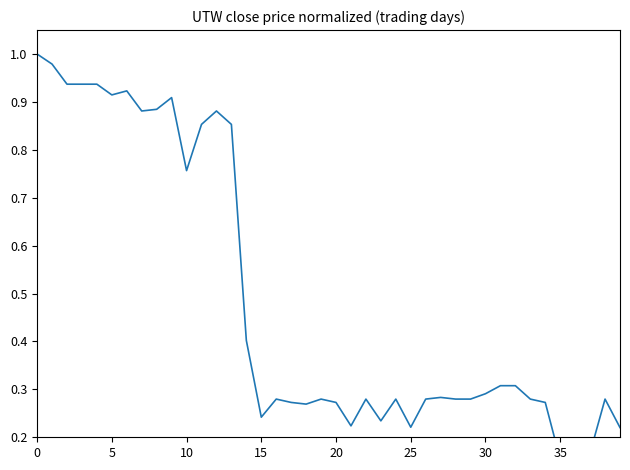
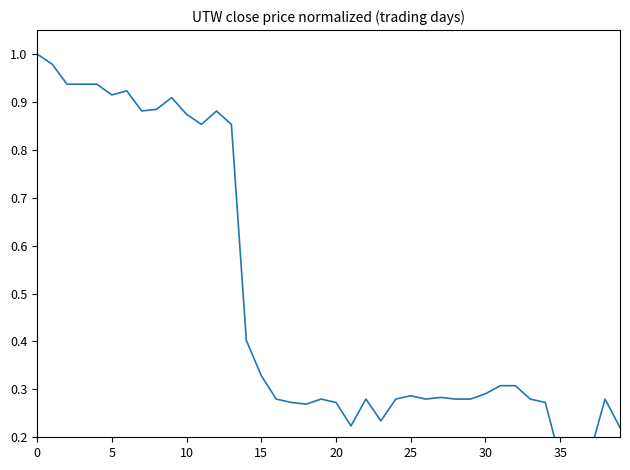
10: 0.76 -> 0.87
15: 0.24 -> 0.33
25: 0.22 -> 0.29
